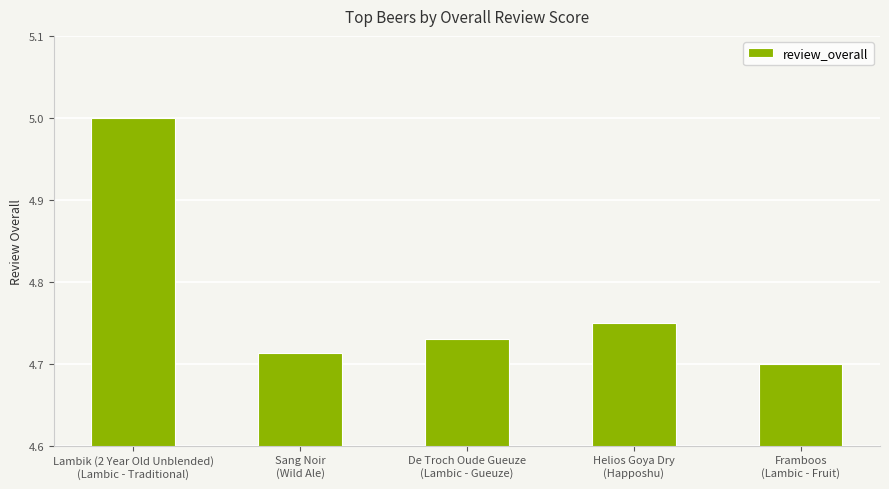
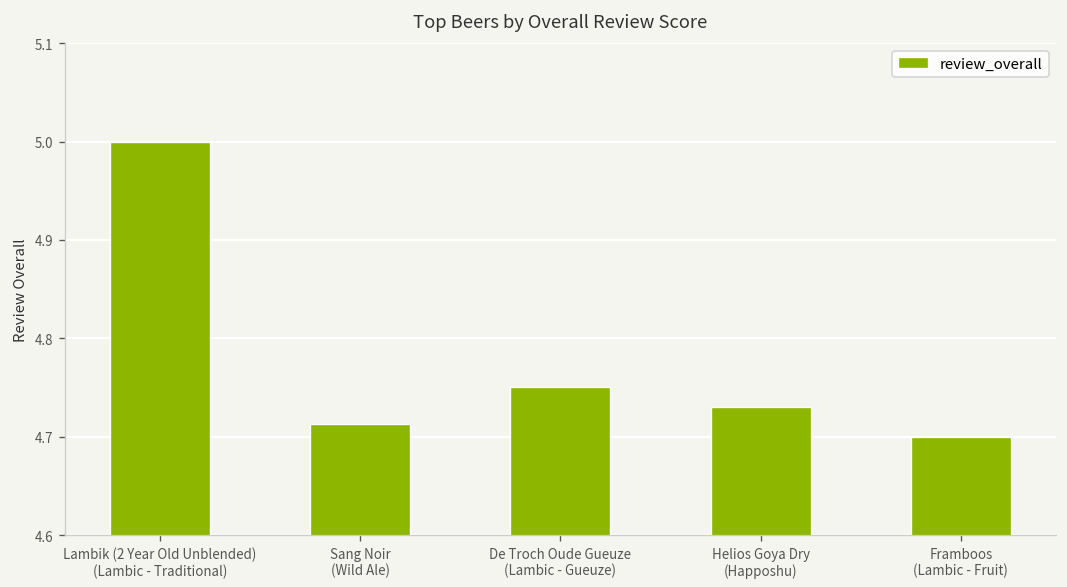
De Troch Oude Gueuze (Lambic - Gueuze): 4.73 -> 4.75
Helios Goya Dry (Happoshu): 4.75 -> 4.73
